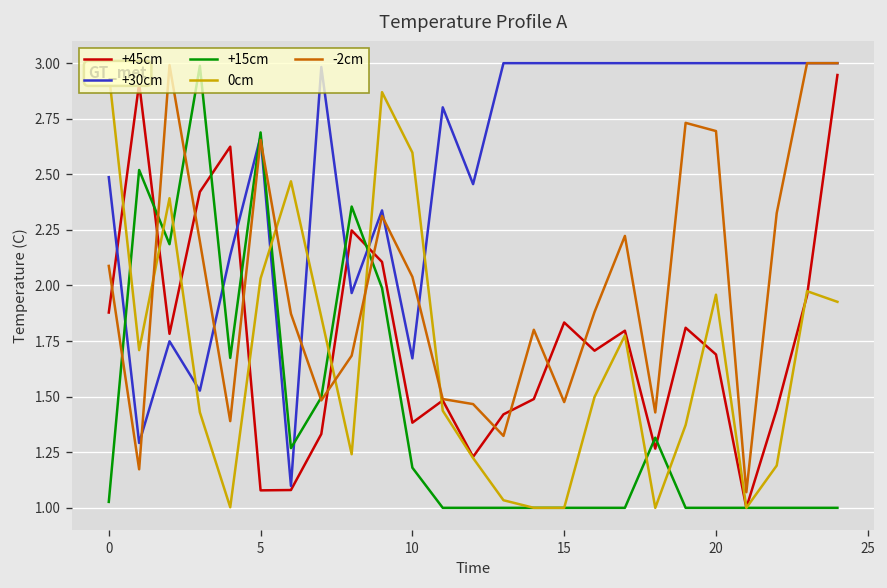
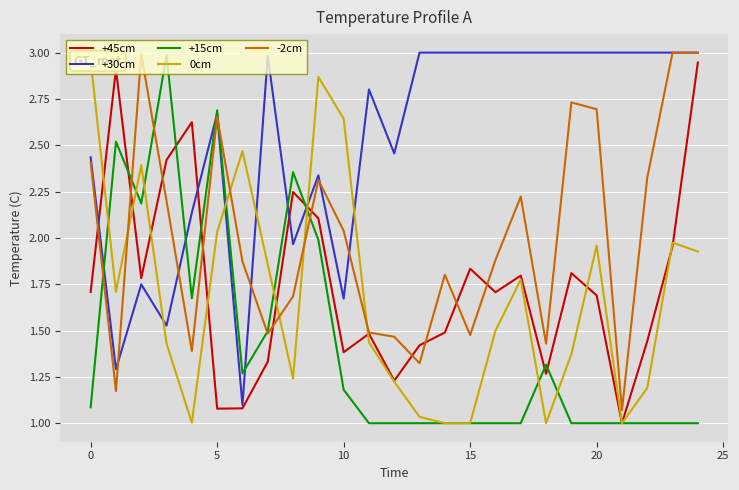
+45cm, 0: 1.88 -> 1.71
+30cm, 0: 2.49 -> 2.44
+15cm, 0: 1.03 -> 1.09
-2cm, 0: 2.09 -> 2.41
0cm, 10: 2.60 -> 2.64
